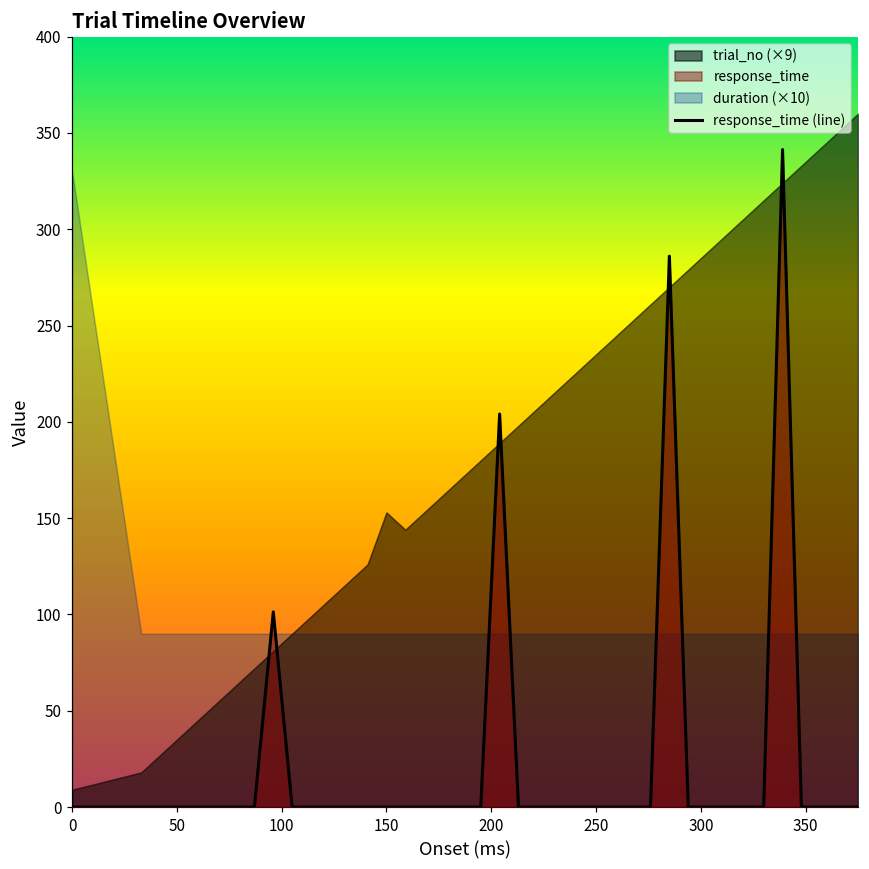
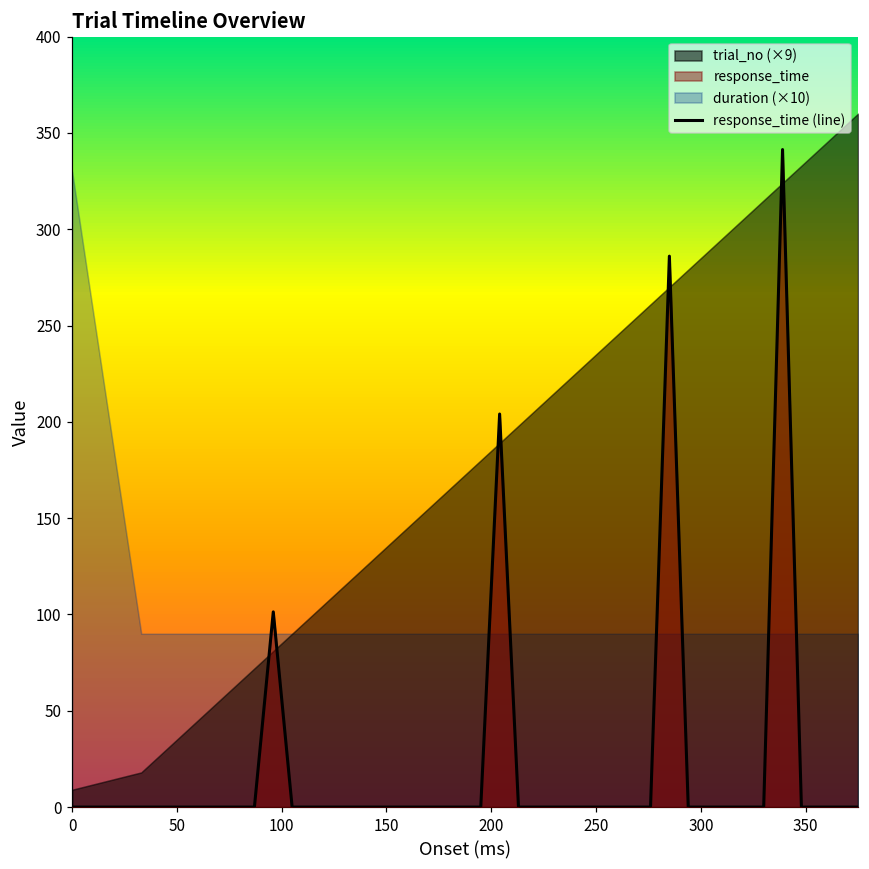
trial_no (×9), 150: 153 -> 135
